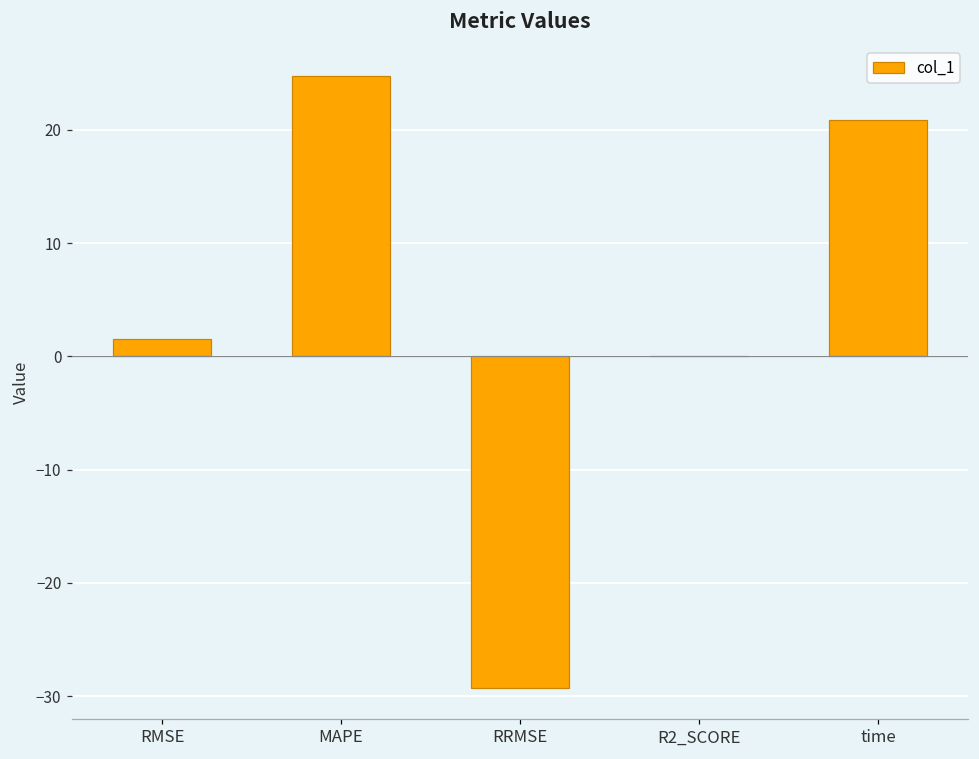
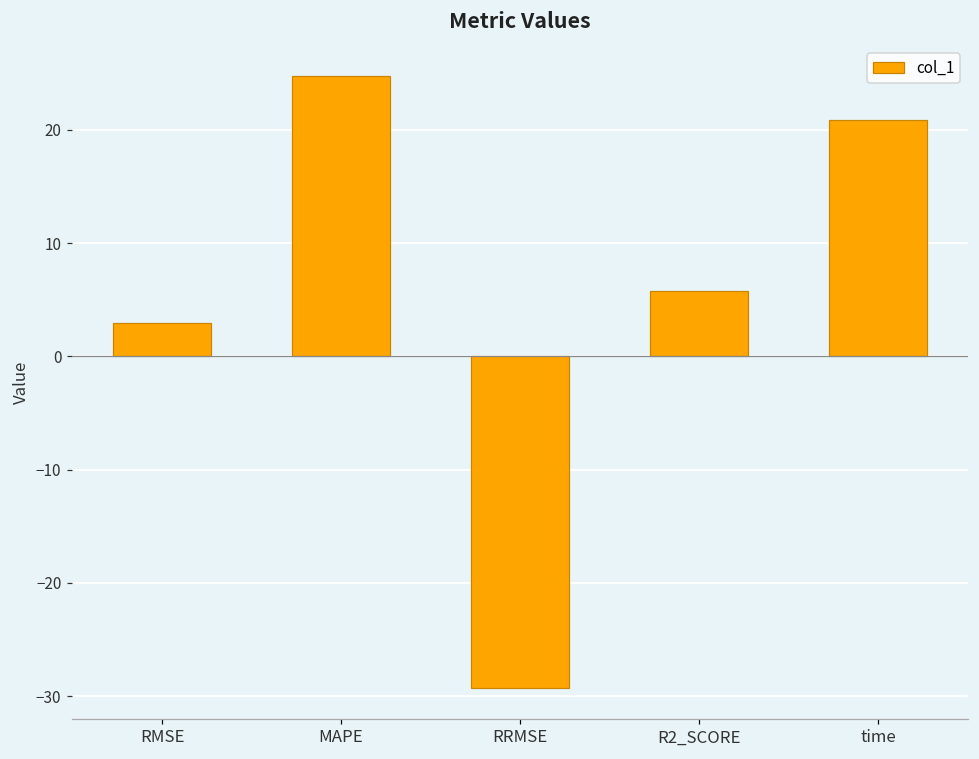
RMSE: 1.5 -> 2.9
R2_SCORE: 0.0 -> 5.8
